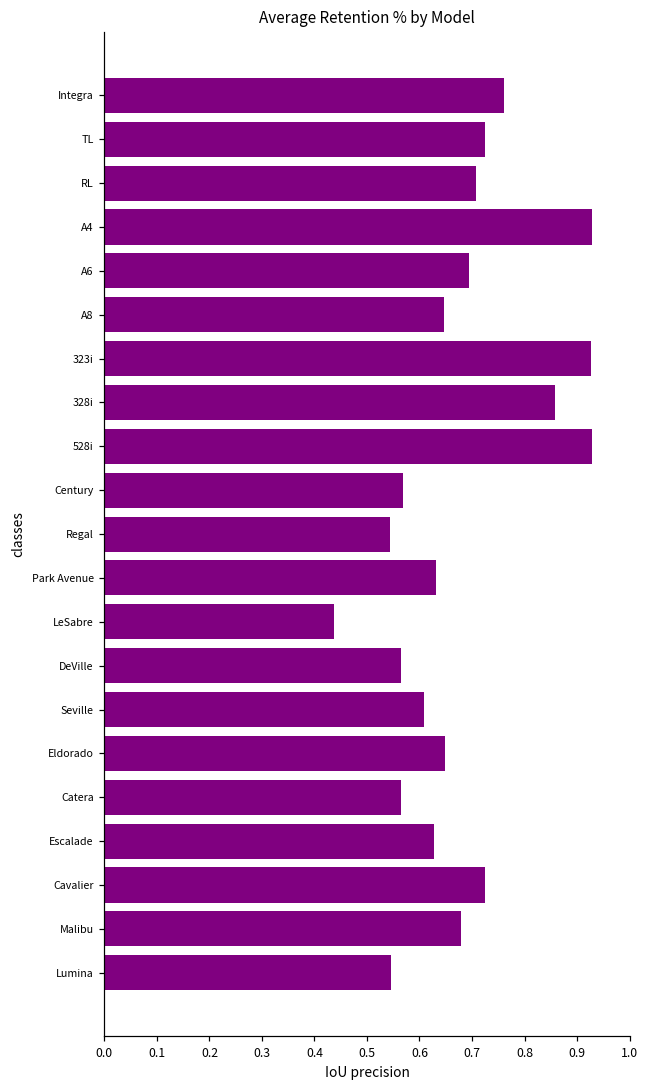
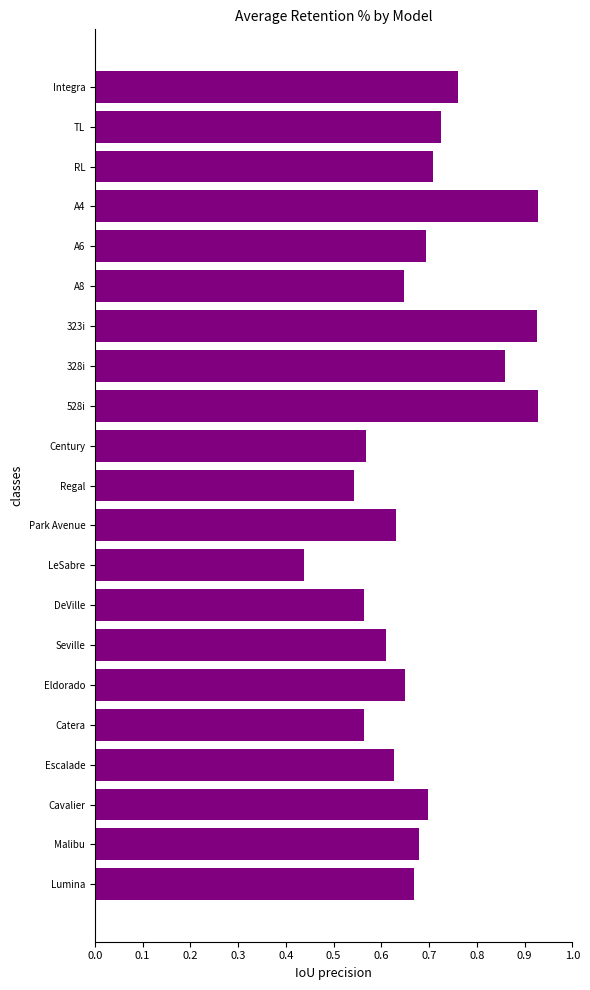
Cavalier: 0.72 -> 0.70
Lumina: 0.55 -> 0.67
